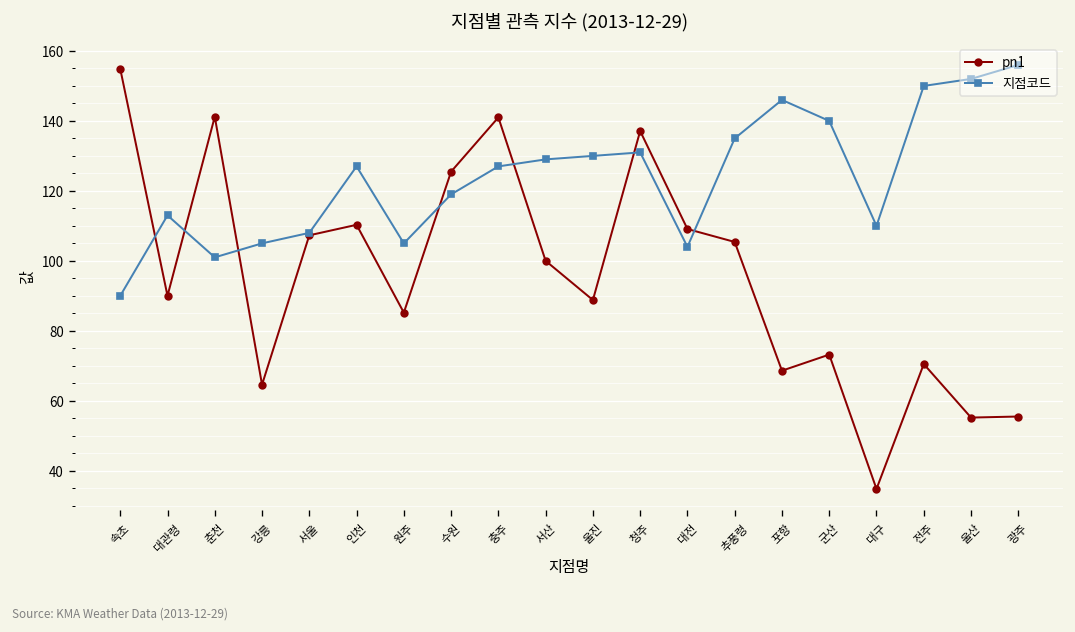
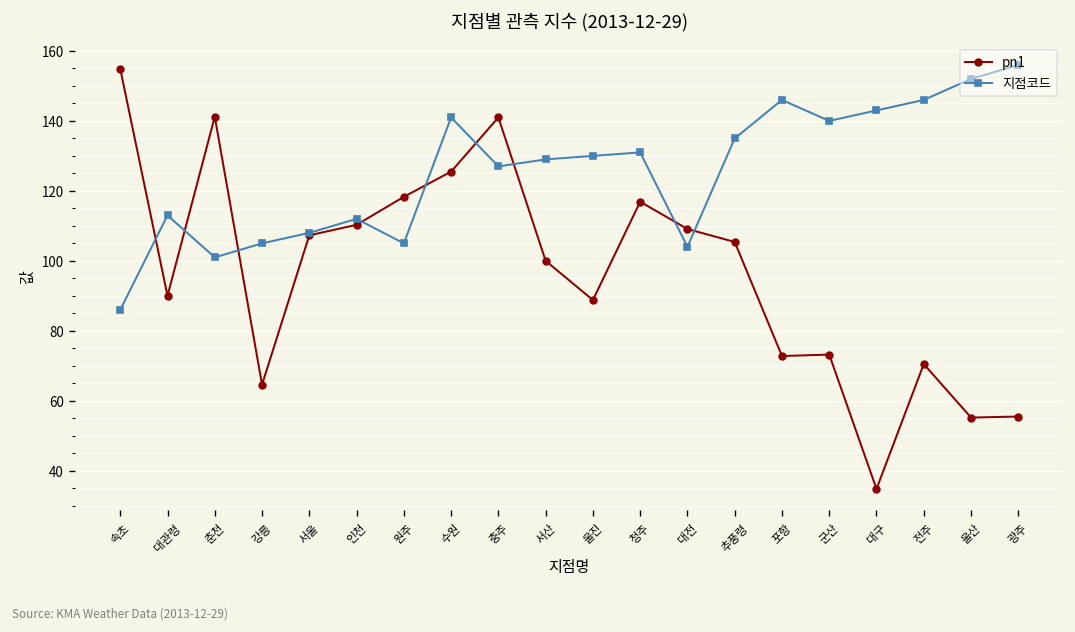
지점코드, 속초: 90 -> 86
지점코드, 인천: 127 -> 112
pn1, 원주: 85 -> 118
지점코드, 수원: 119 -> 141
pn1, 청주: 137 -> 117
pn1, 포항: 69 -> 73
지점코드, 대구: 110 -> 143
지점코드, 전주: 150 -> 146
